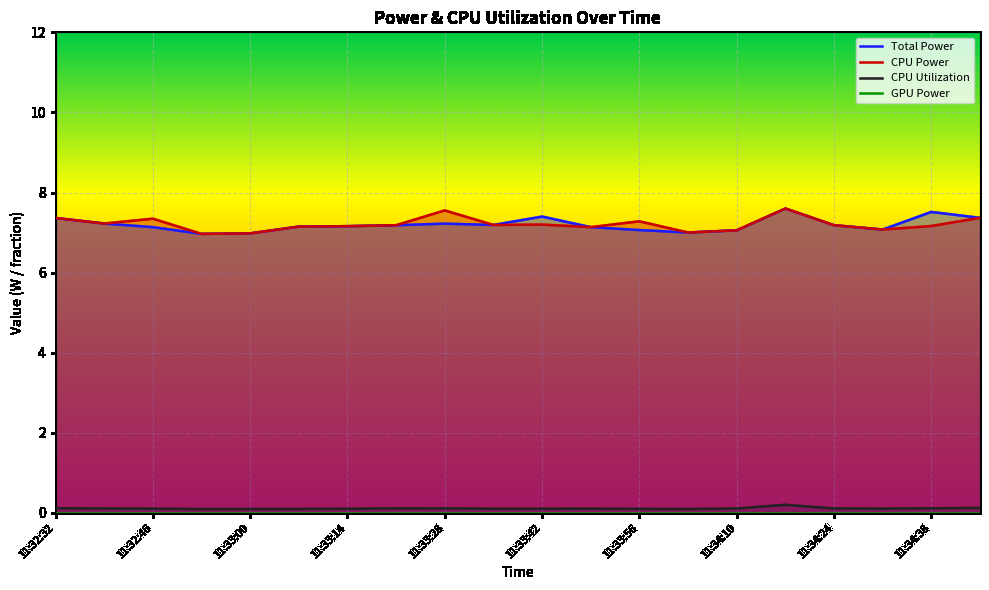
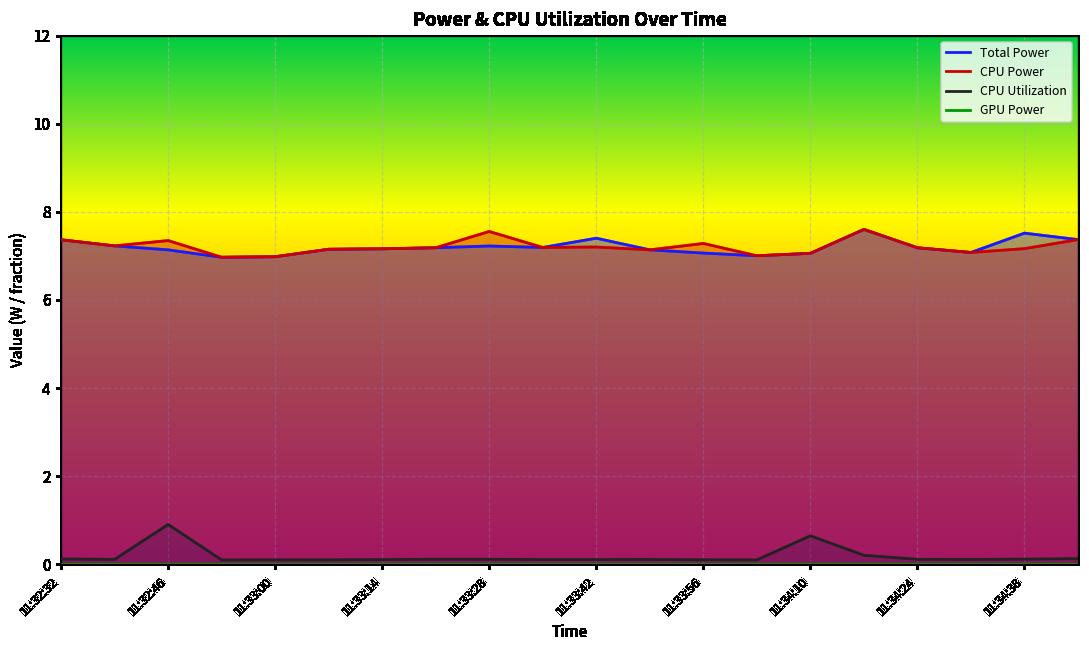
CPU Utilization, 11:32:46: 0.1 -> 0.9
CPU Utilization, 11:34:10: 0.1 -> 0.6
